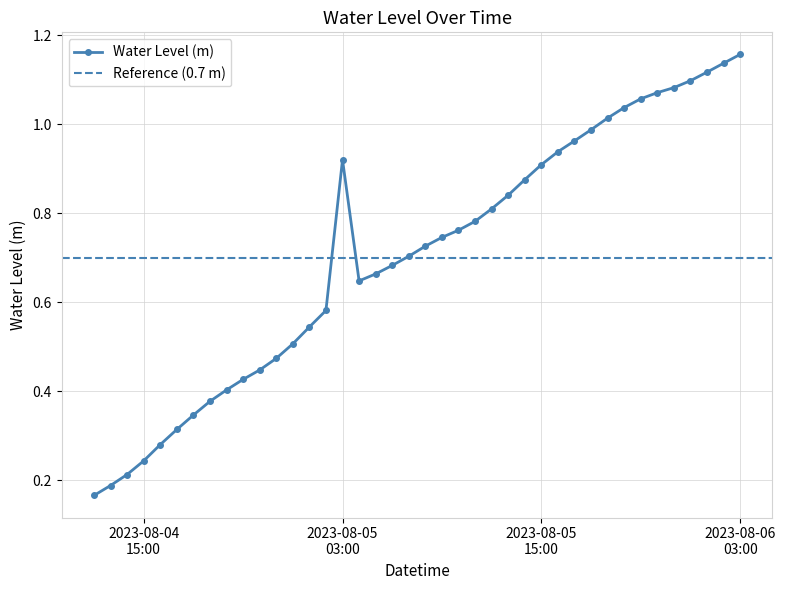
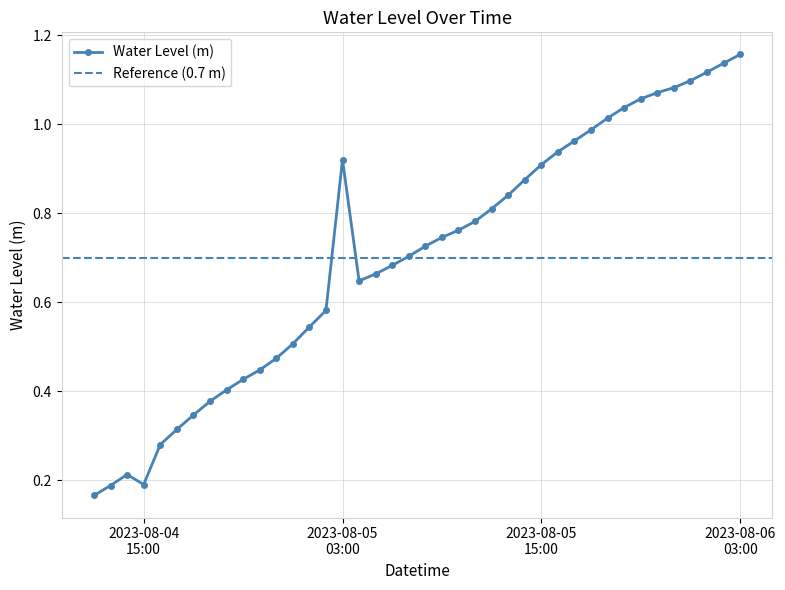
2023-08-04 15:00: 0.24 -> 0.19
